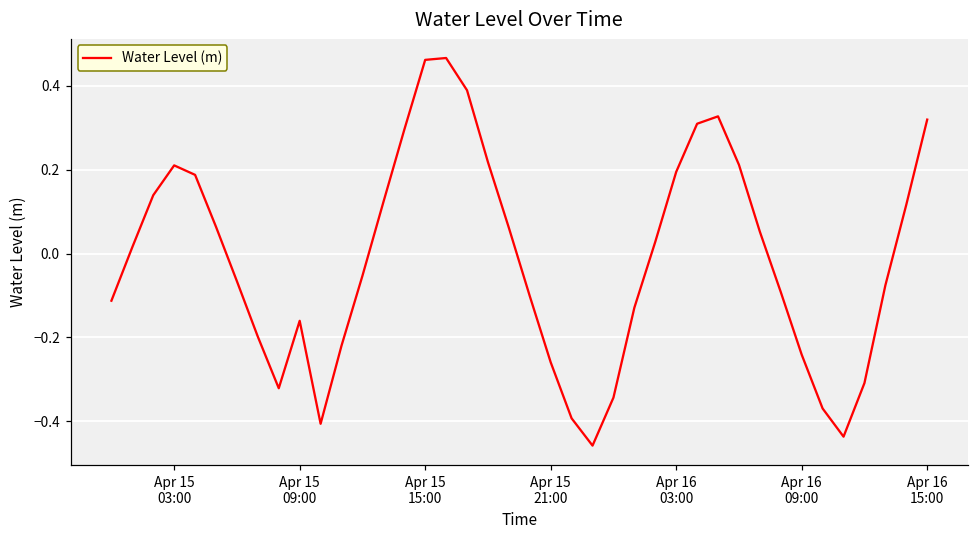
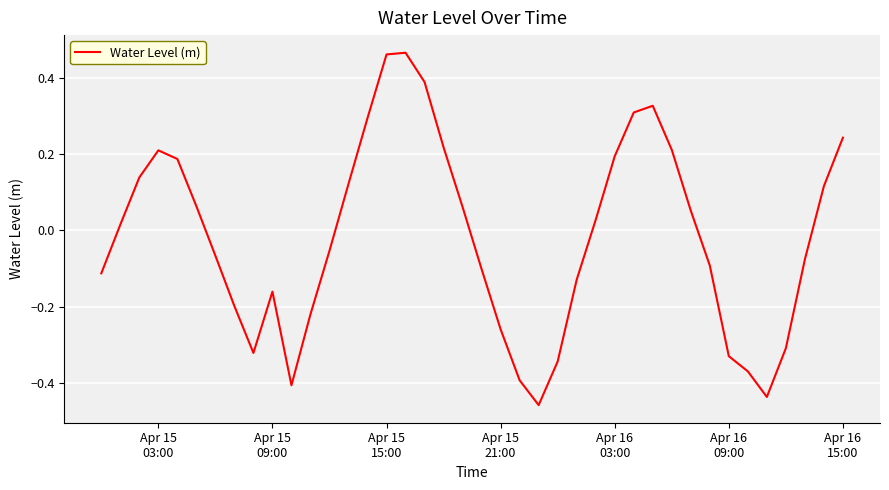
Apr 16 09:00: -0.24 -> -0.33
Apr 16 15:00: 0.32 -> 0.24
